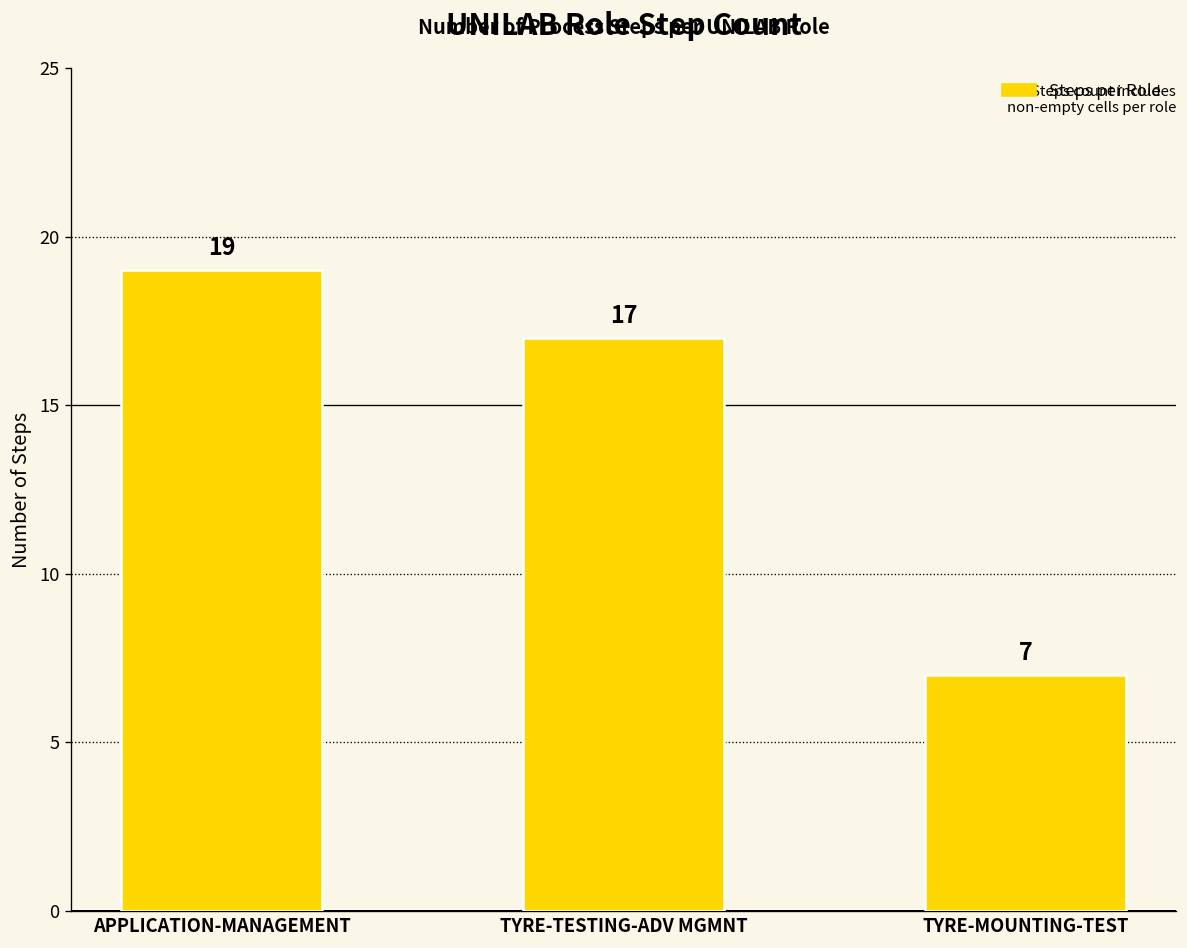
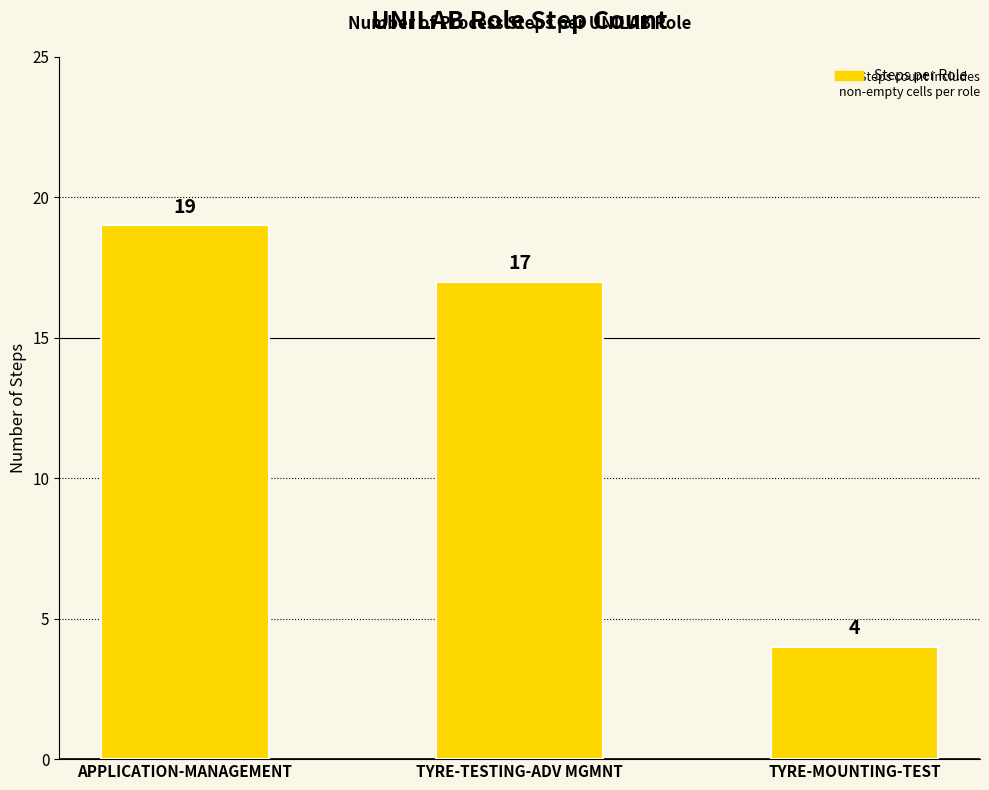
TYRE-MOUNTING-TEST: 7 -> 4
